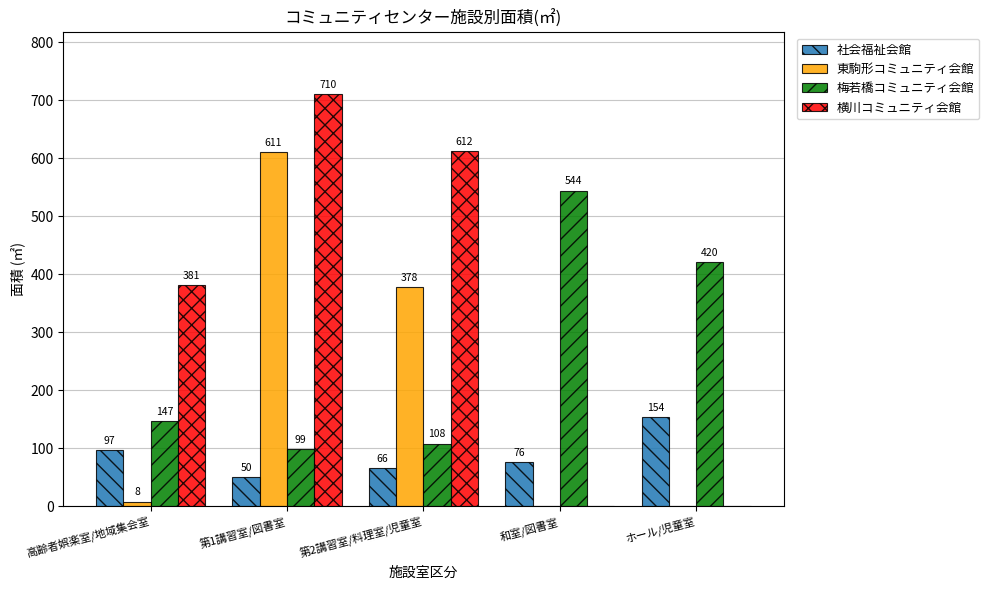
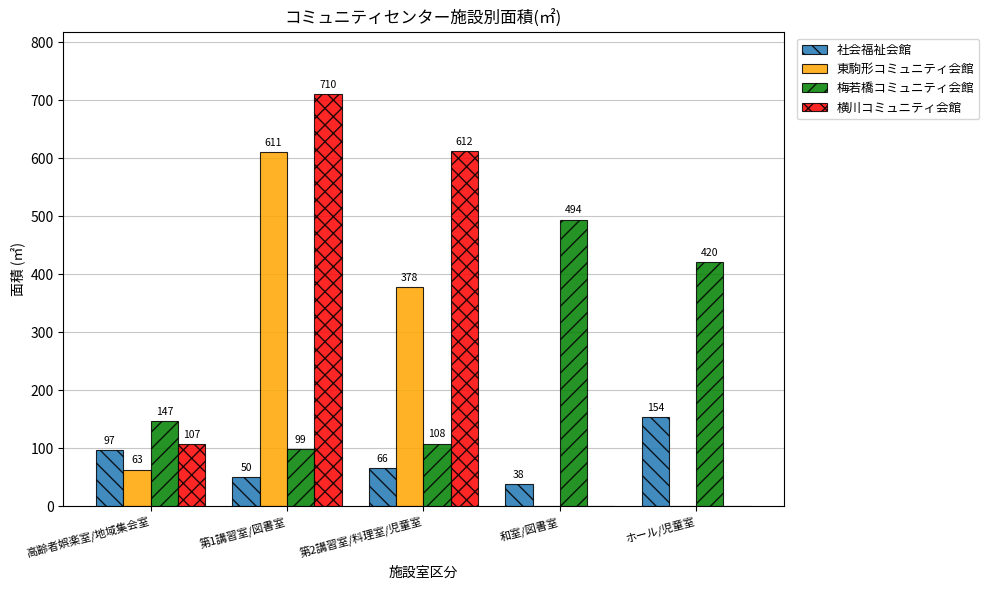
東駒形コミュニティ会館, 高齢者娯楽室/地域集会室: 8 -> 63
横川コミュニティ会館, 高齢者娯楽室/地域集会室: 381 -> 107
社会福祉会館, 和室/図書室: 76 -> 38
梅若橋コミュニティ会館, 和室/図書室: 544 -> 494
